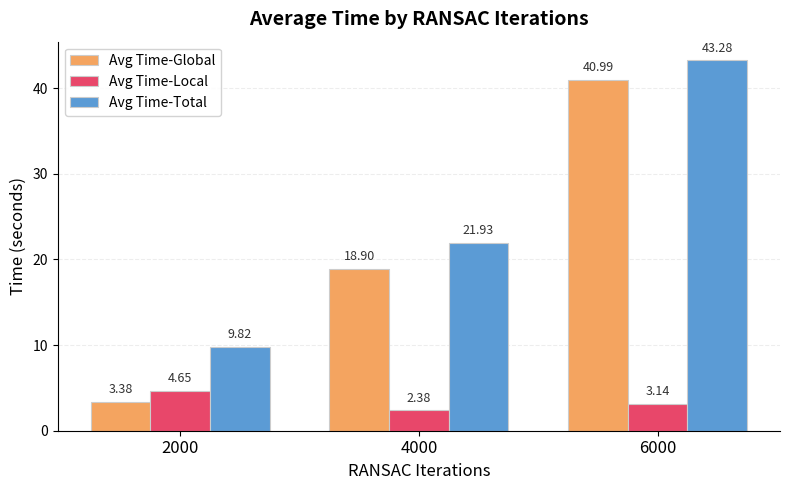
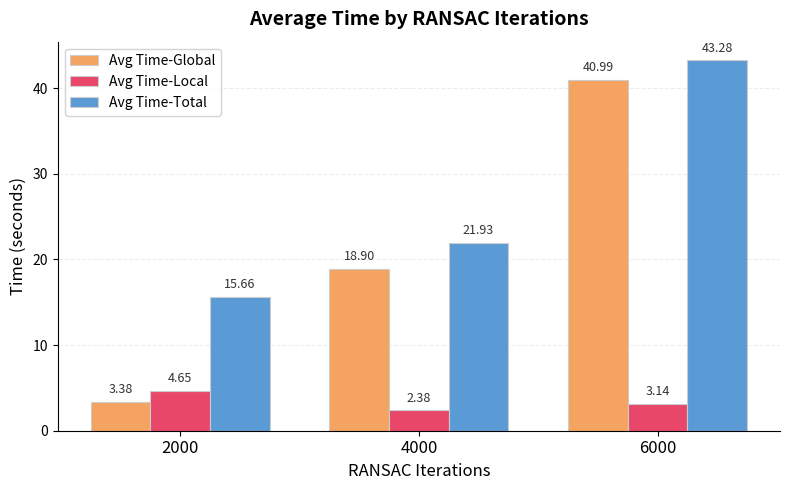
Avg Time-Total, 2000: 9.82 -> 15.66
